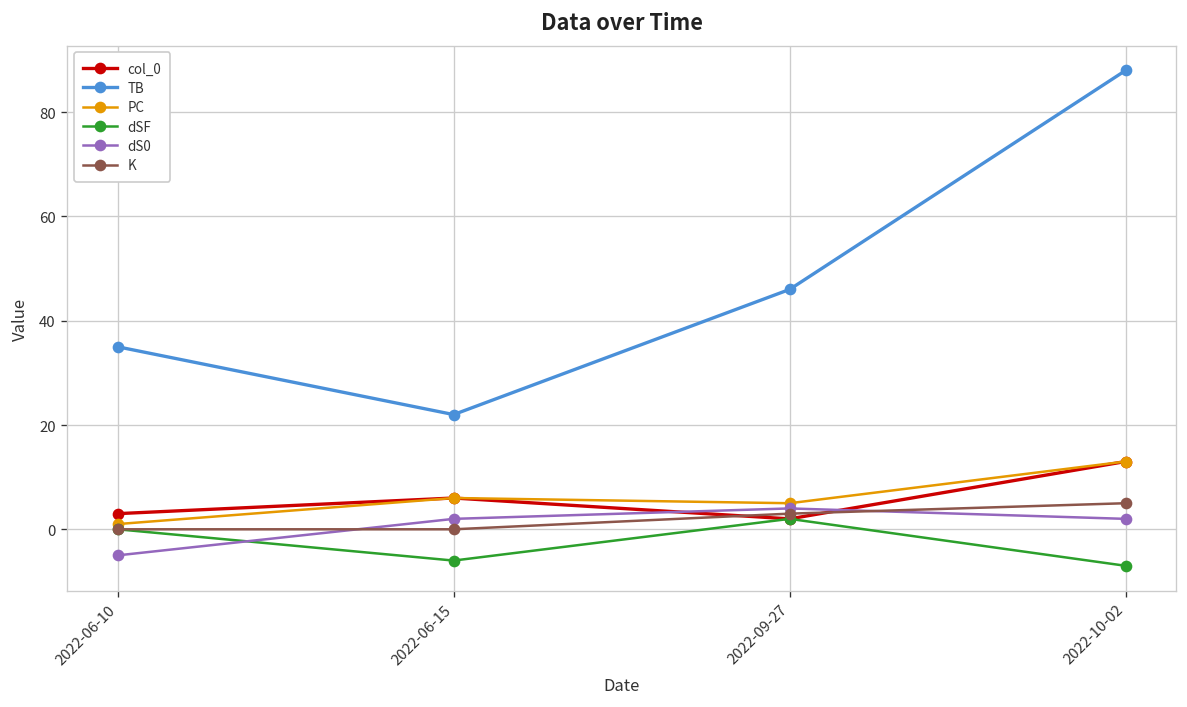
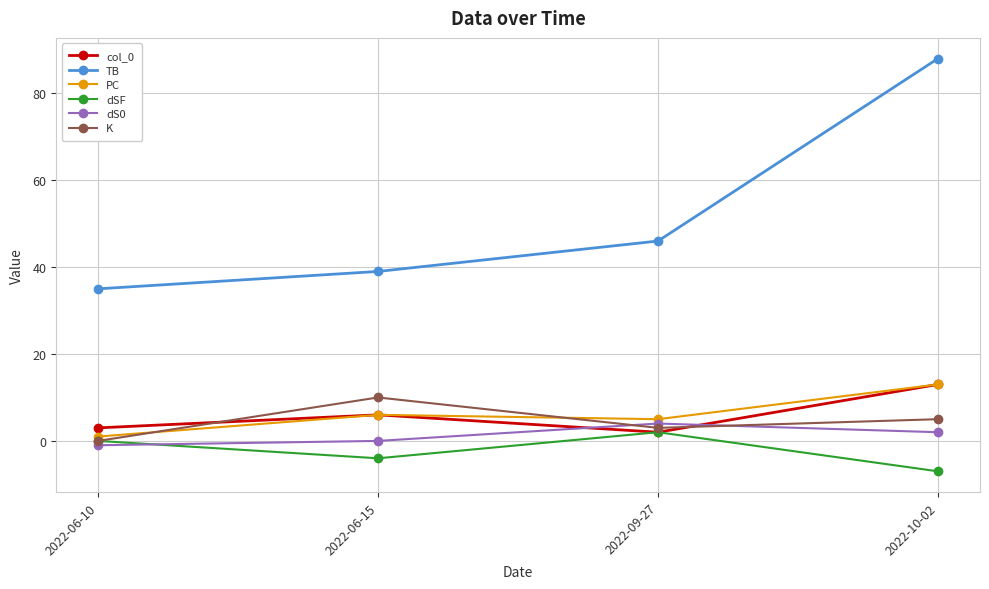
dS0, 2022-06-10: -5 -> -1
TB, 2022-06-15: 22 -> 39
dSF, 2022-06-15: -6 -> -4
dS0, 2022-06-15: 2 -> 0
K, 2022-06-15: 0 -> 10
